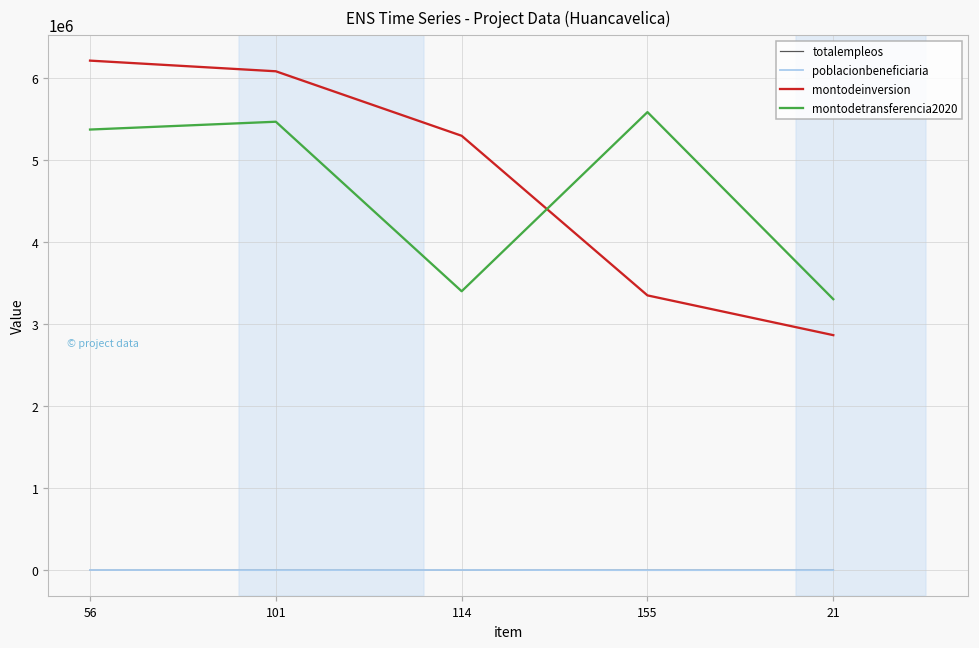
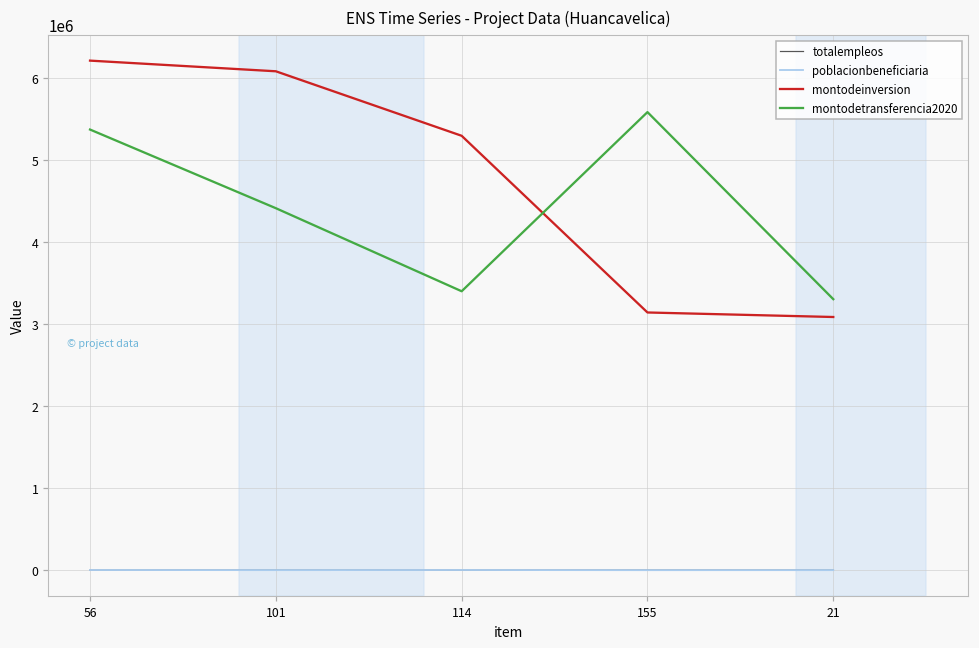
montodetransferencia2020, 101: 5500000 -> 4400000
montodeinversion, 155: 3400000 -> 3100000
montodeinversion, 21: 2900000 -> 3100000
